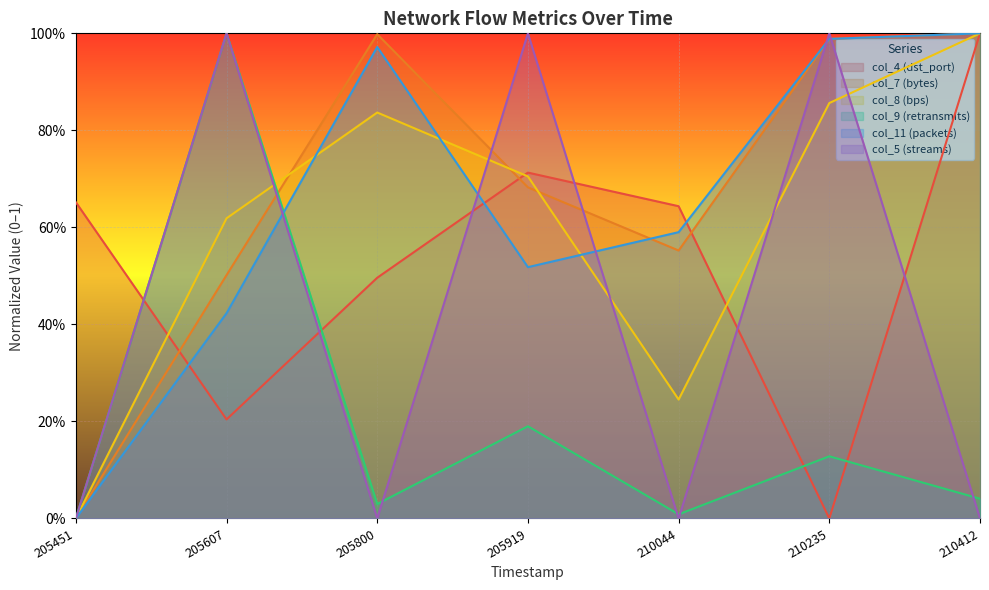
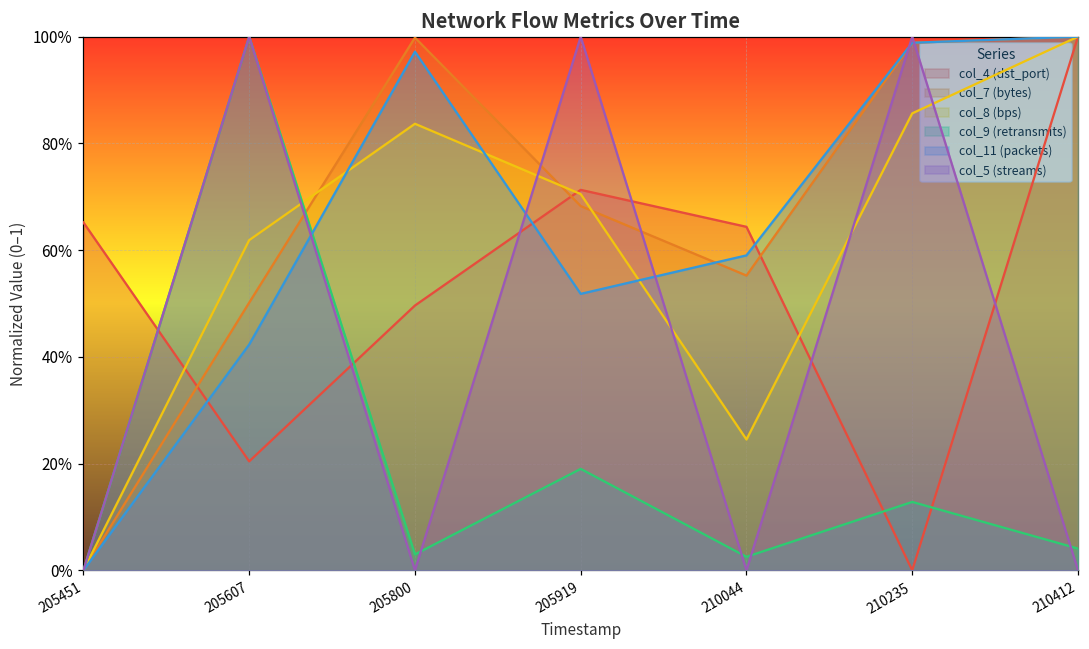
col_9 (retransmits), 210044: 1% -> 3%
